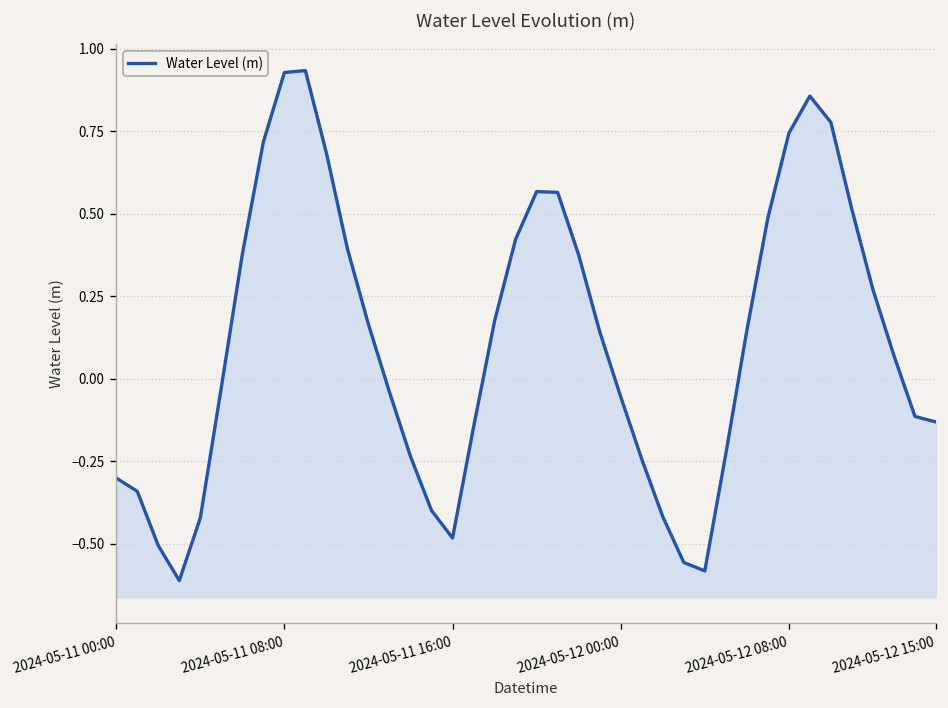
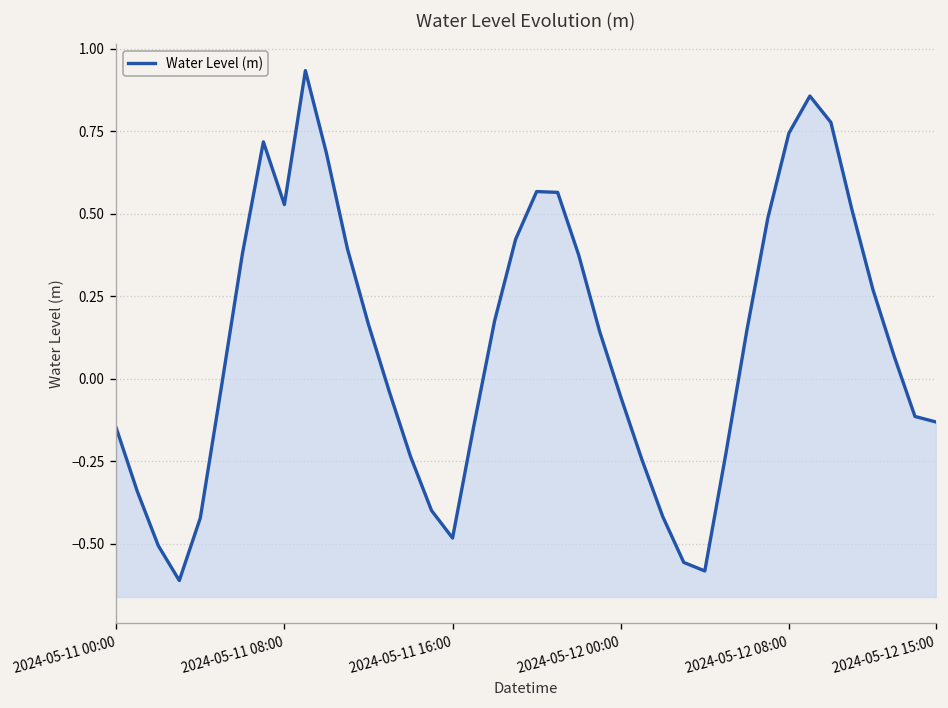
2024-05-11 00:00: -0.30 -> -0.15
2024-05-11 08:00: 0.93 -> 0.53
